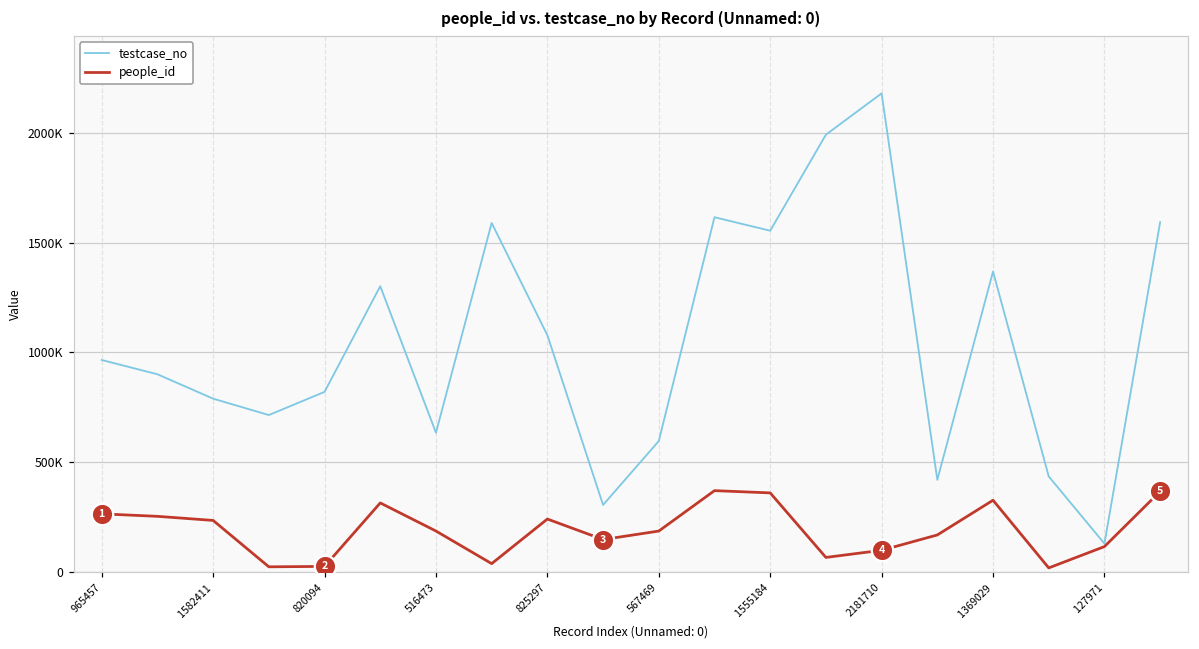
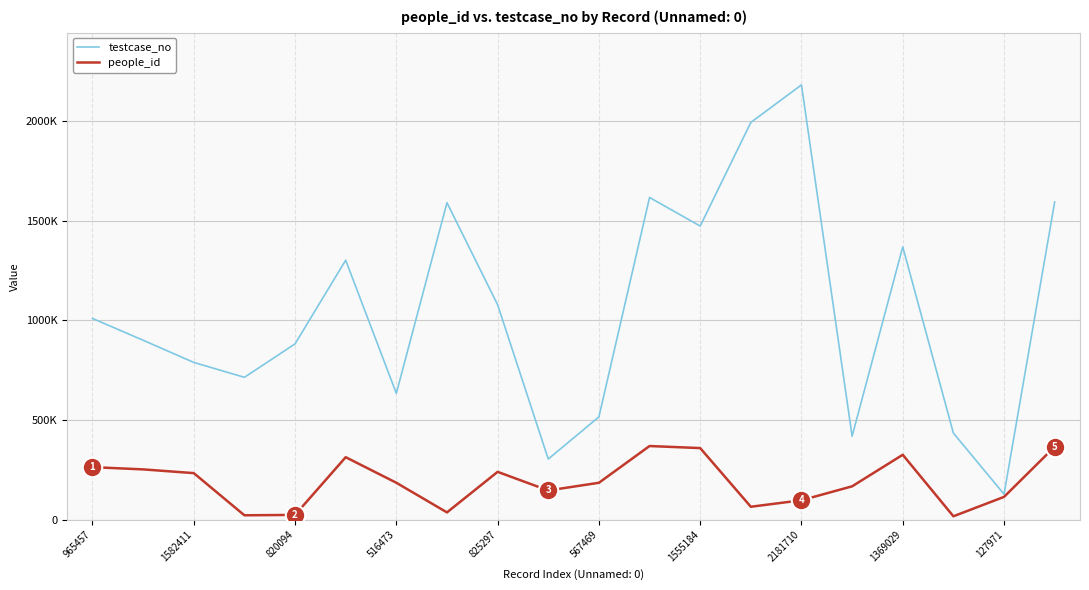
testcase_no, 965457: 970000 -> 1010000
testcase_no, 820094: 820000 -> 880000
testcase_no, 567469: 600000 -> 520000
testcase_no, 1555184: 1560000 -> 1470000
